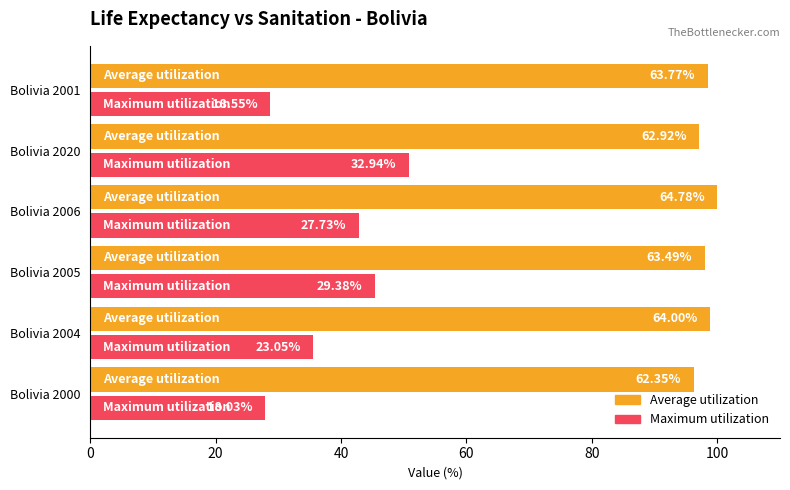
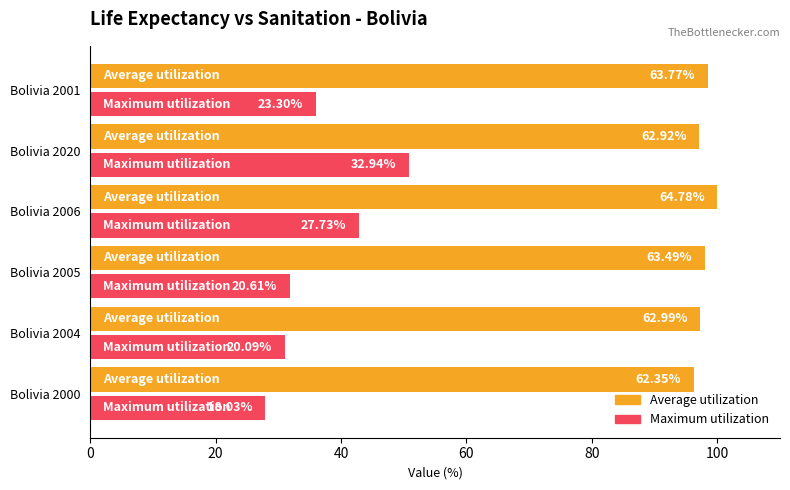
Maximum utilization, Bolivia 2001: 18.55% -> 23.30%
Maximum utilization, Bolivia 2005: 29.38% -> 20.61%
Average utilization, Bolivia 2004: 64.00% -> 62.99%
Maximum utilization, Bolivia 2004: 23.05% -> 20.09%
